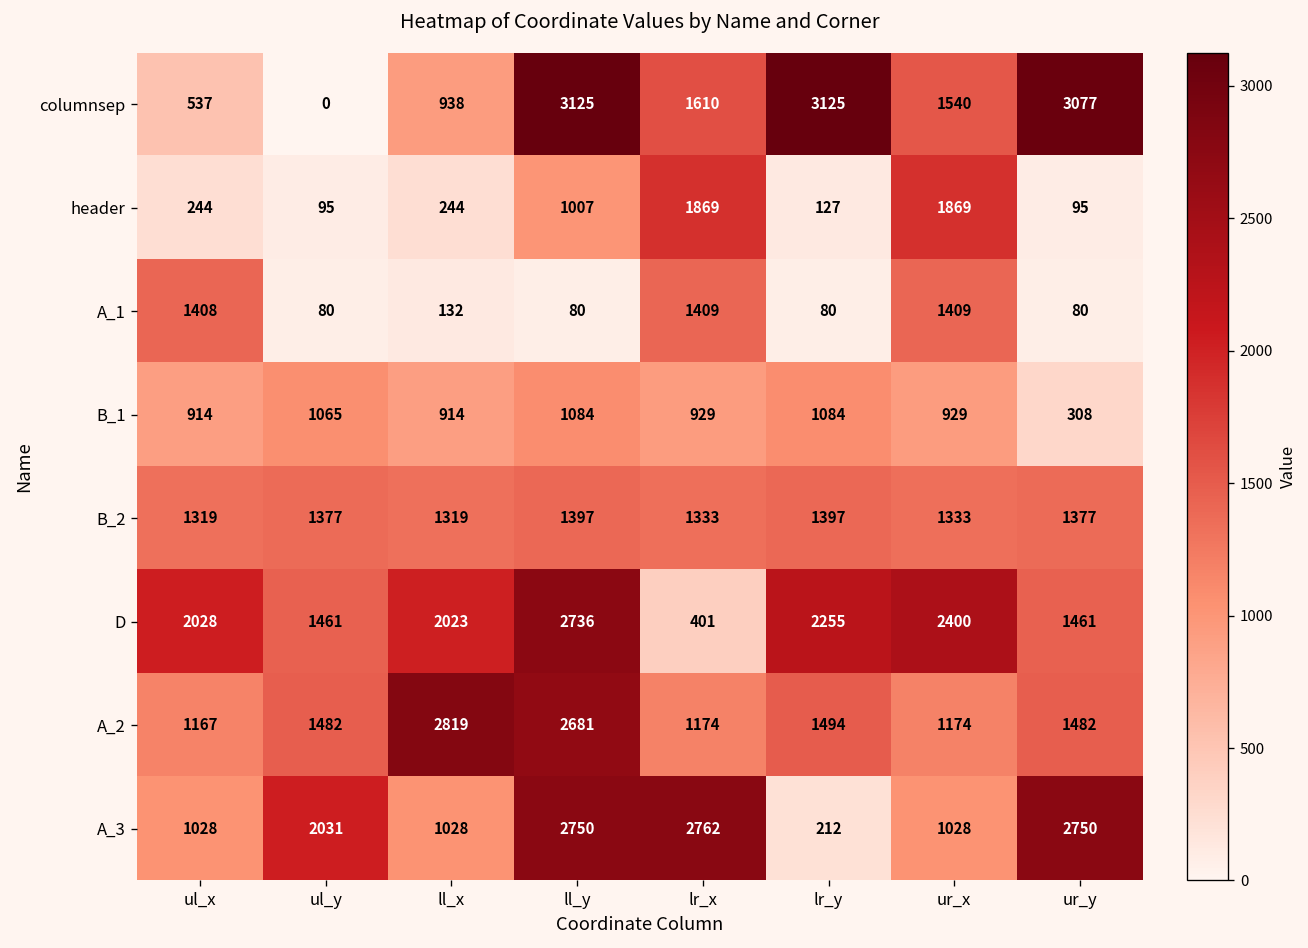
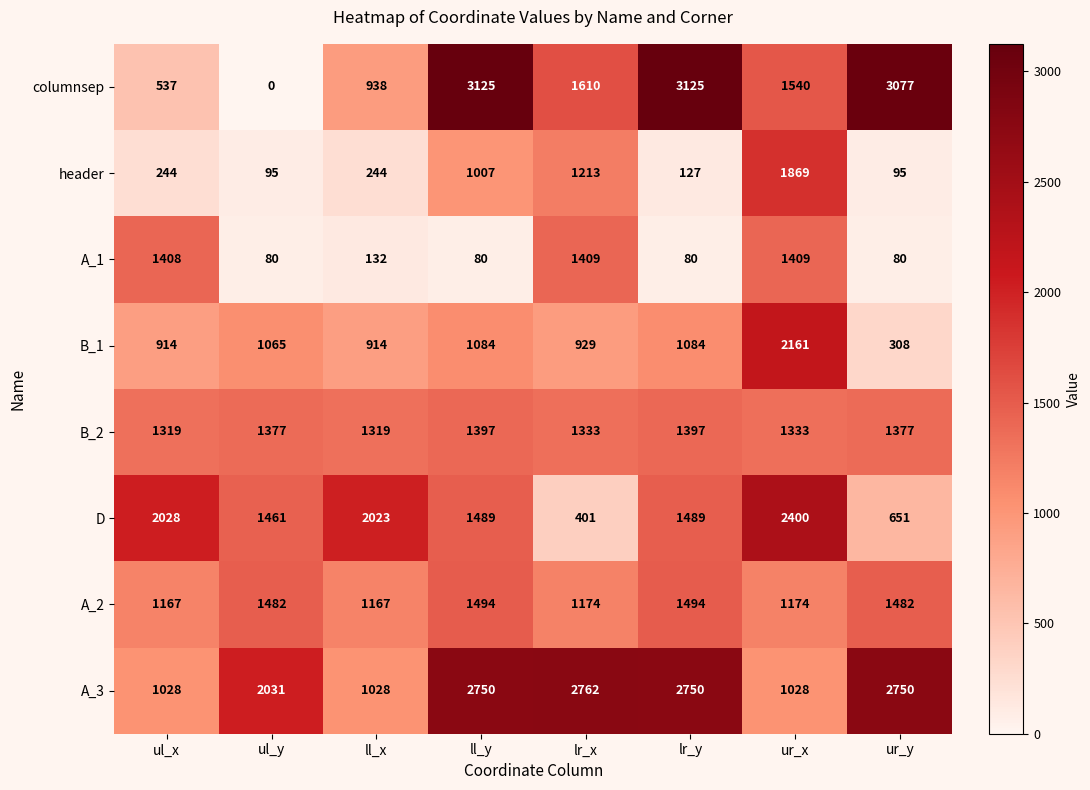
header, lr_x: 1869 -> 1213
B_1, ur_x: 929 -> 2161
D, ll_y: 2736 -> 1489
D, lr_y: 2255 -> 1489
D, ur_y: 1461 -> 651
A_2, ll_x: 2819 -> 1167
A_2, ll_y: 2681 -> 1494
A_3, lr_y: 212 -> 2750
